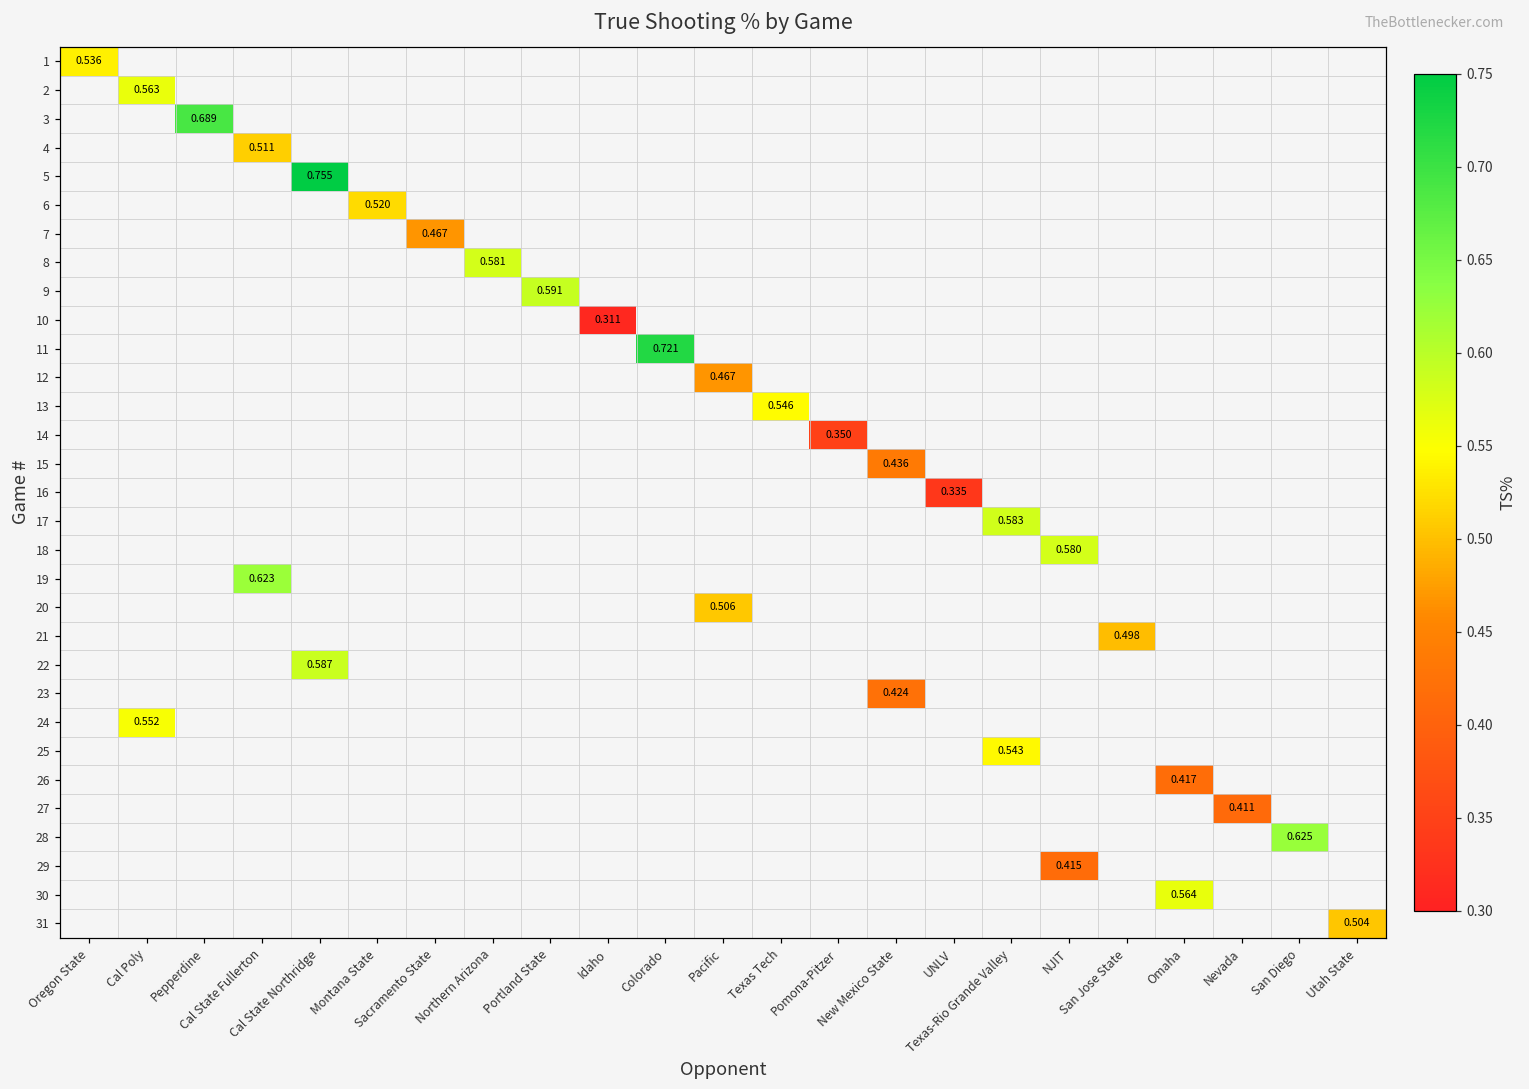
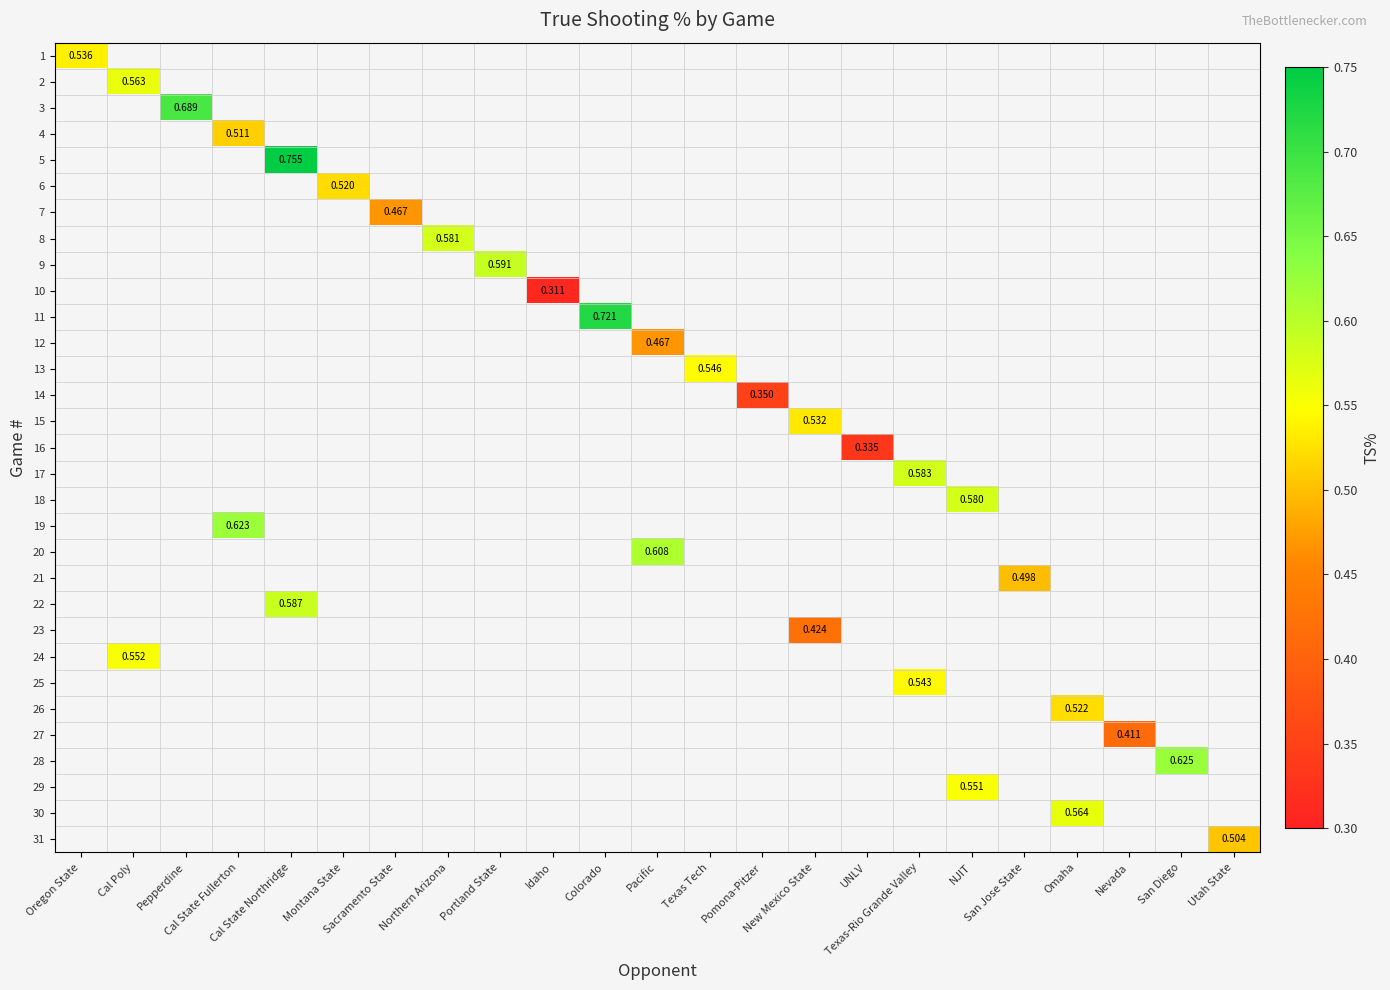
15, New Mexico State: 0.436 -> 0.532
20, Pacific: 0.506 -> 0.608
26, Omaha: 0.417 -> 0.522
29, NJIT: 0.415 -> 0.551
